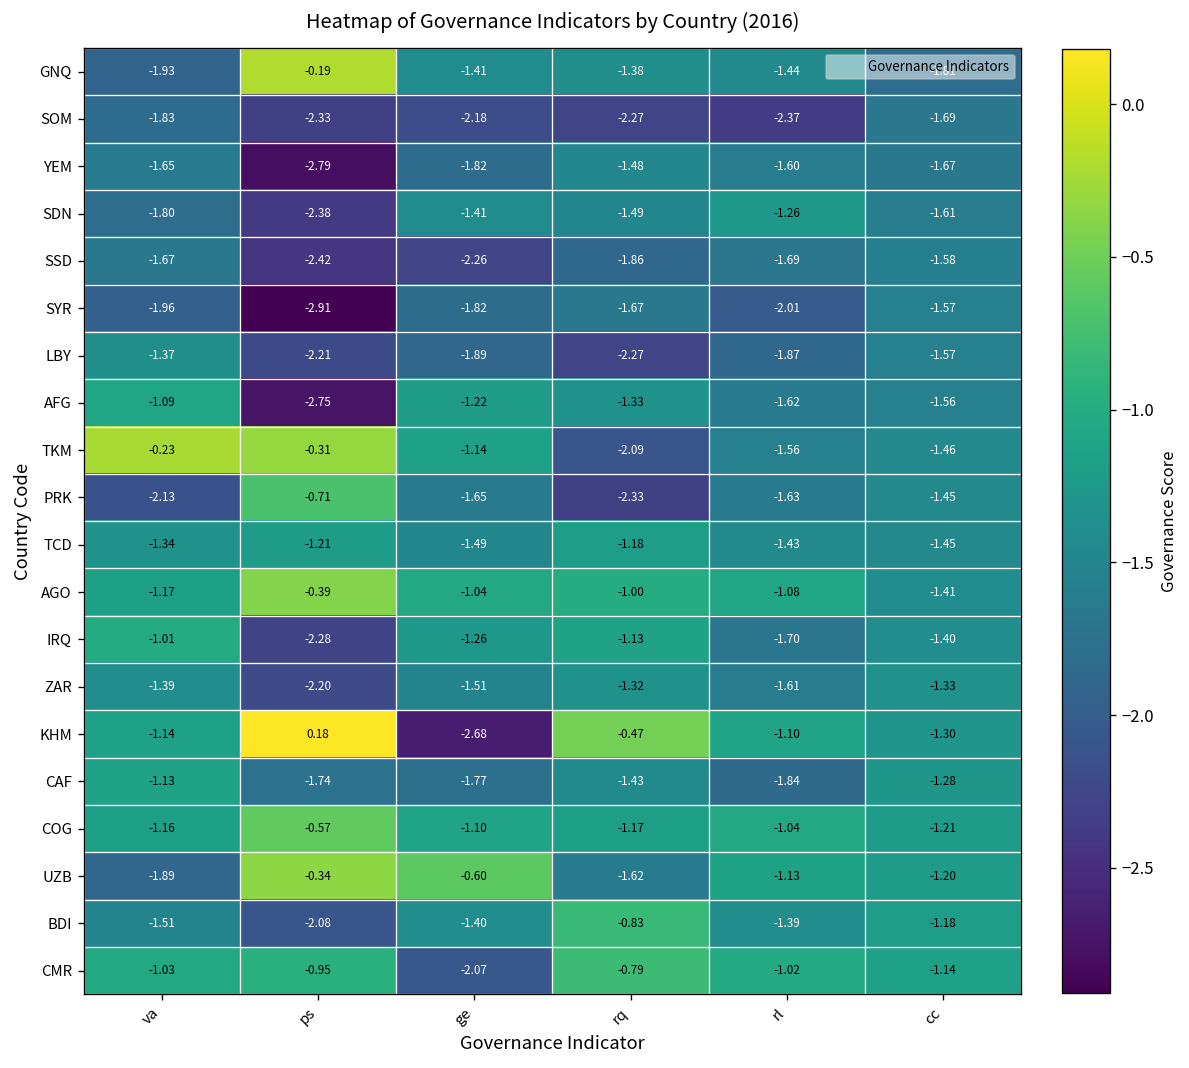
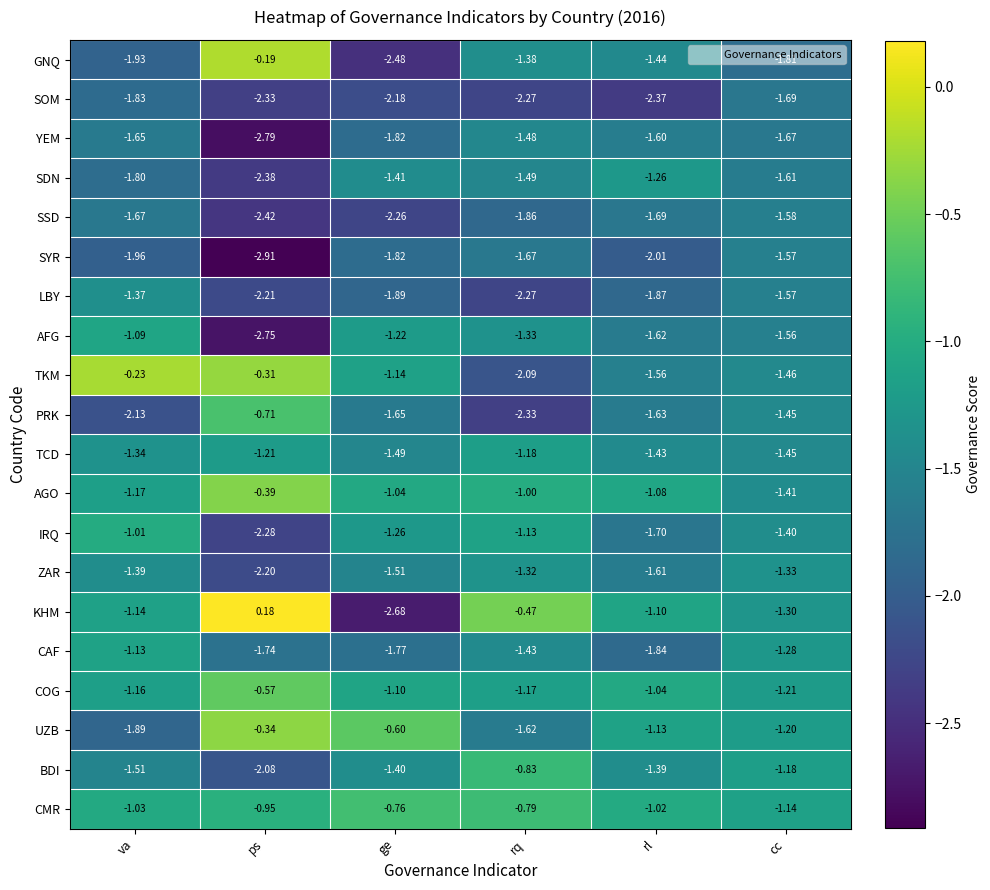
GNQ, ge: -1.41 -> -2.48
CMR, ge: -2.07 -> -0.76
